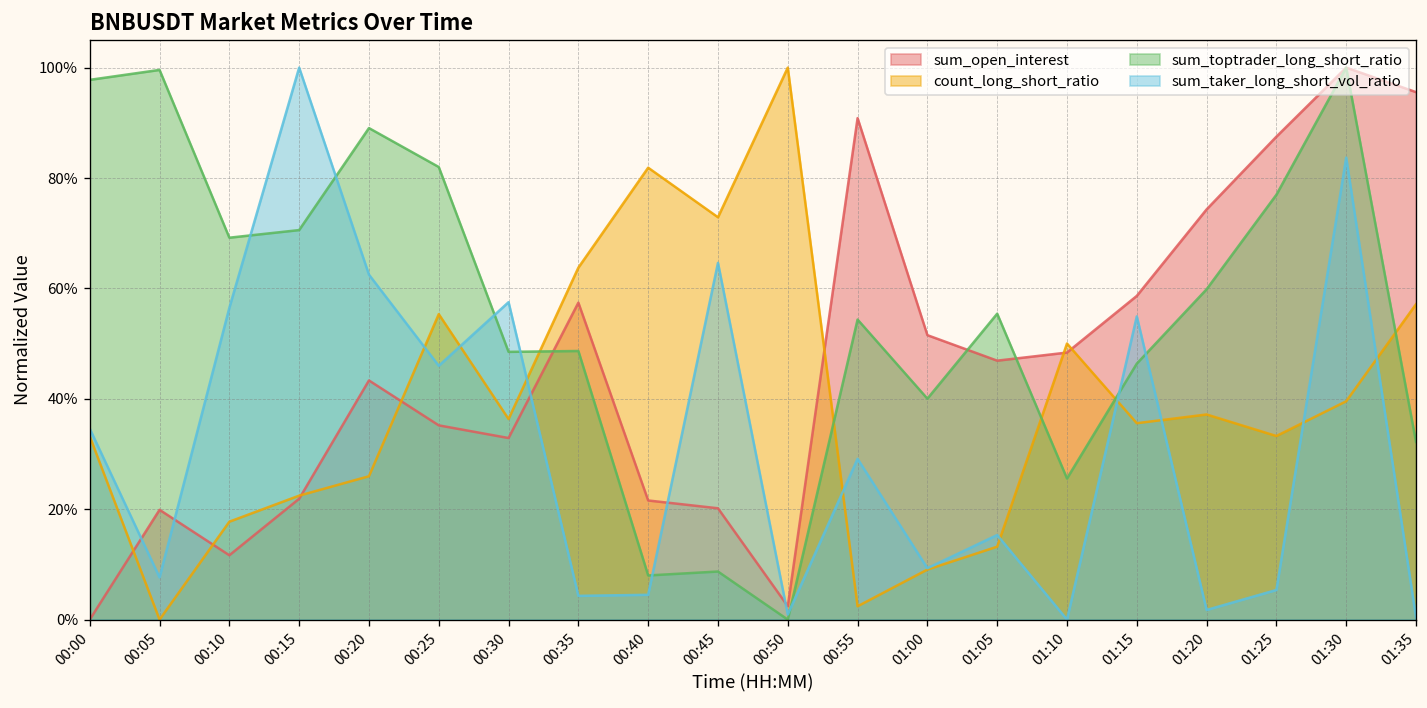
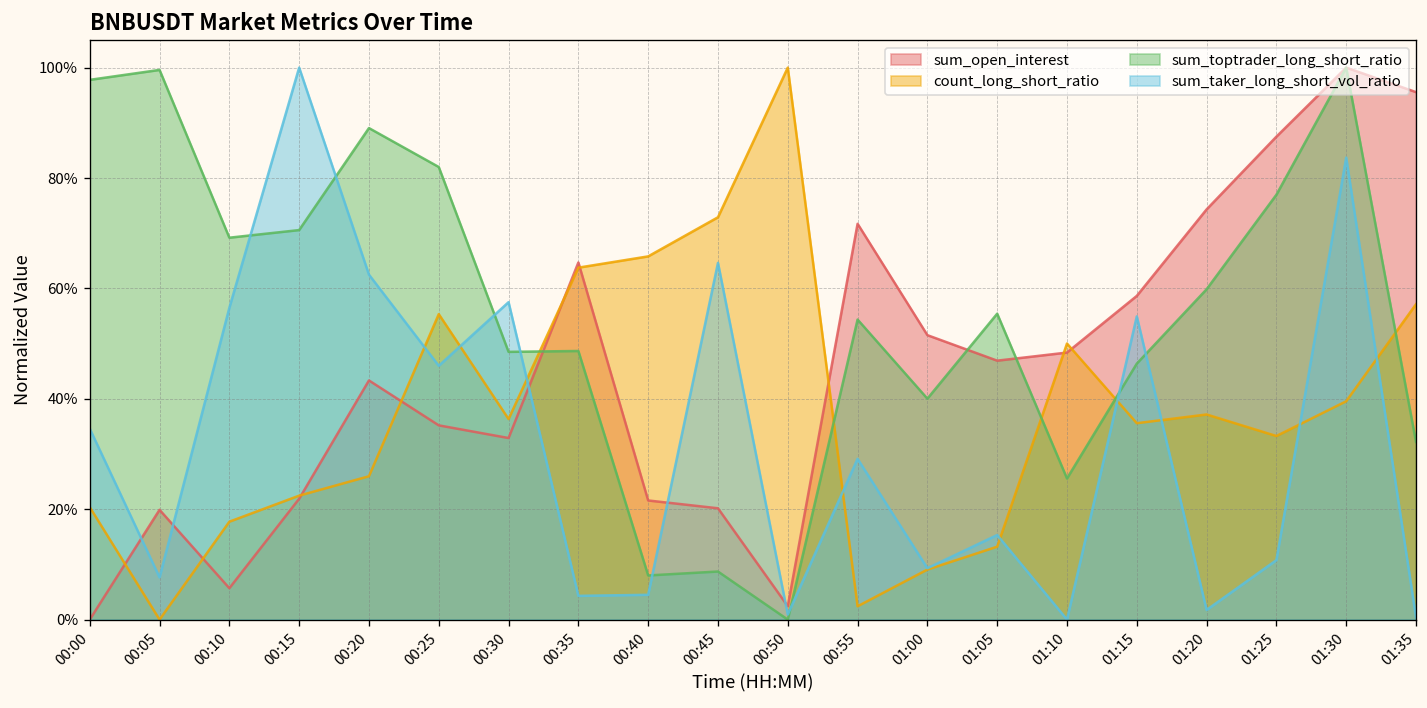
count_long_short_ratio, 00:00: 33% -> 20%
sum_open_interest, 00:10: 12% -> 6%
sum_open_interest, 00:35: 57% -> 65%
count_long_short_ratio, 00:40: 82% -> 66%
sum_open_interest, 00:55: 91% -> 72%
sum_taker_long_short_vol_ratio, 01:25: 5% -> 11%
